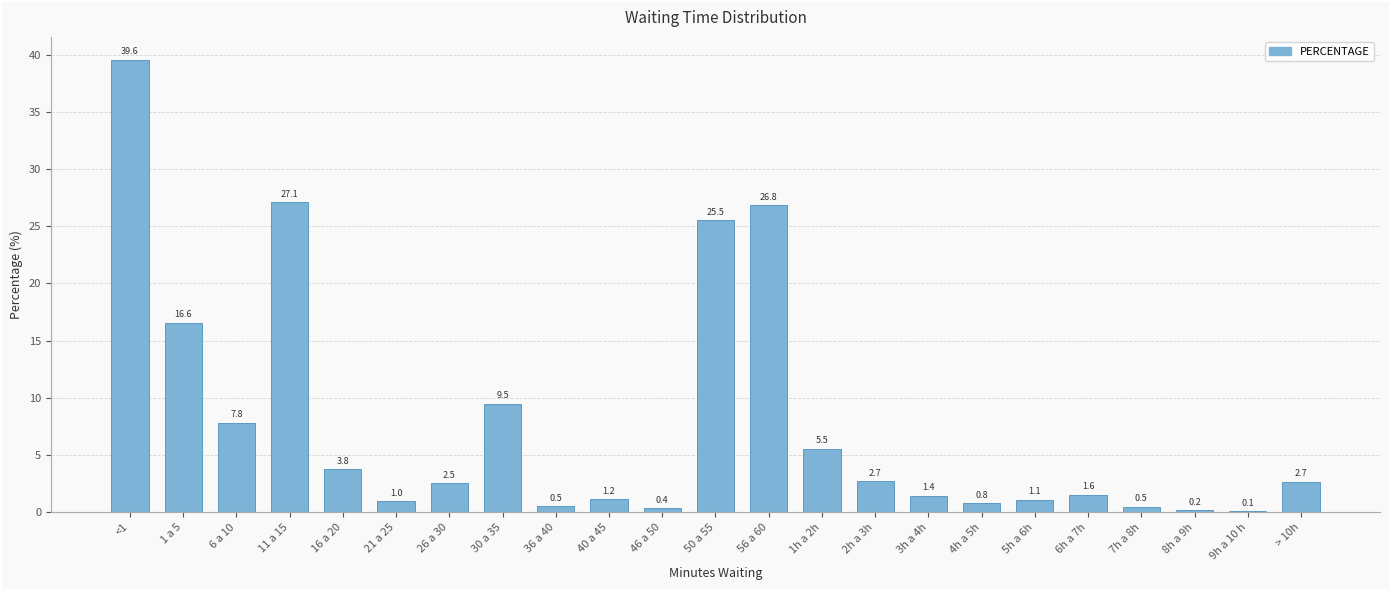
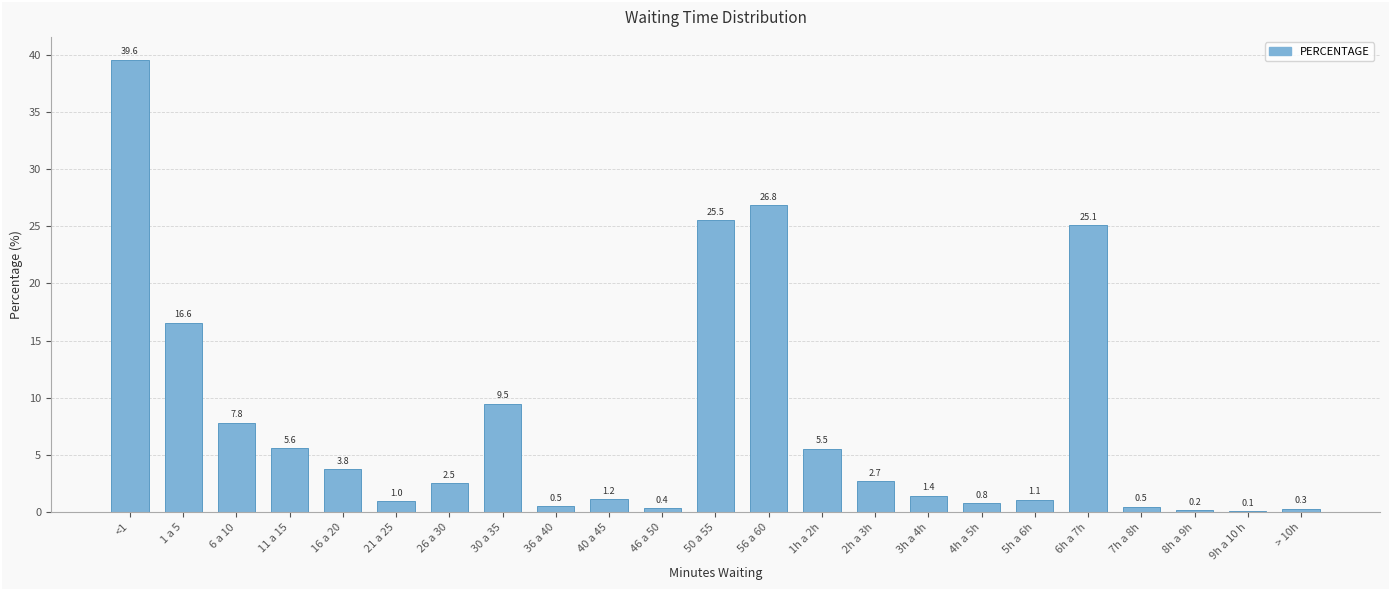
11 a 15: 27.1 -> 5.6
6h a 7h: 1.6 -> 25.1
> 10h: 2.7 -> 0.3
